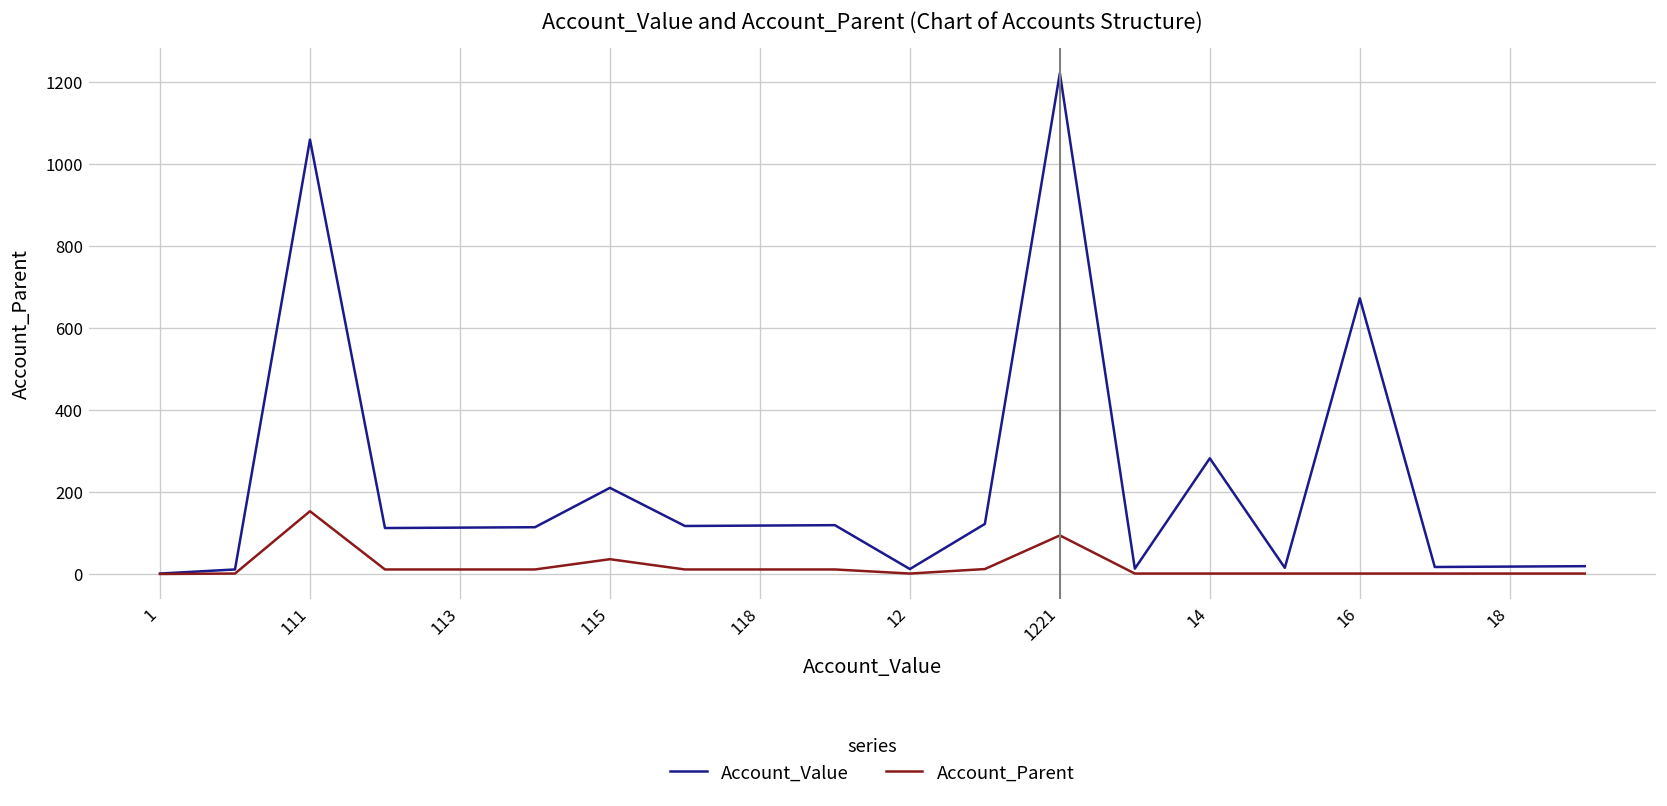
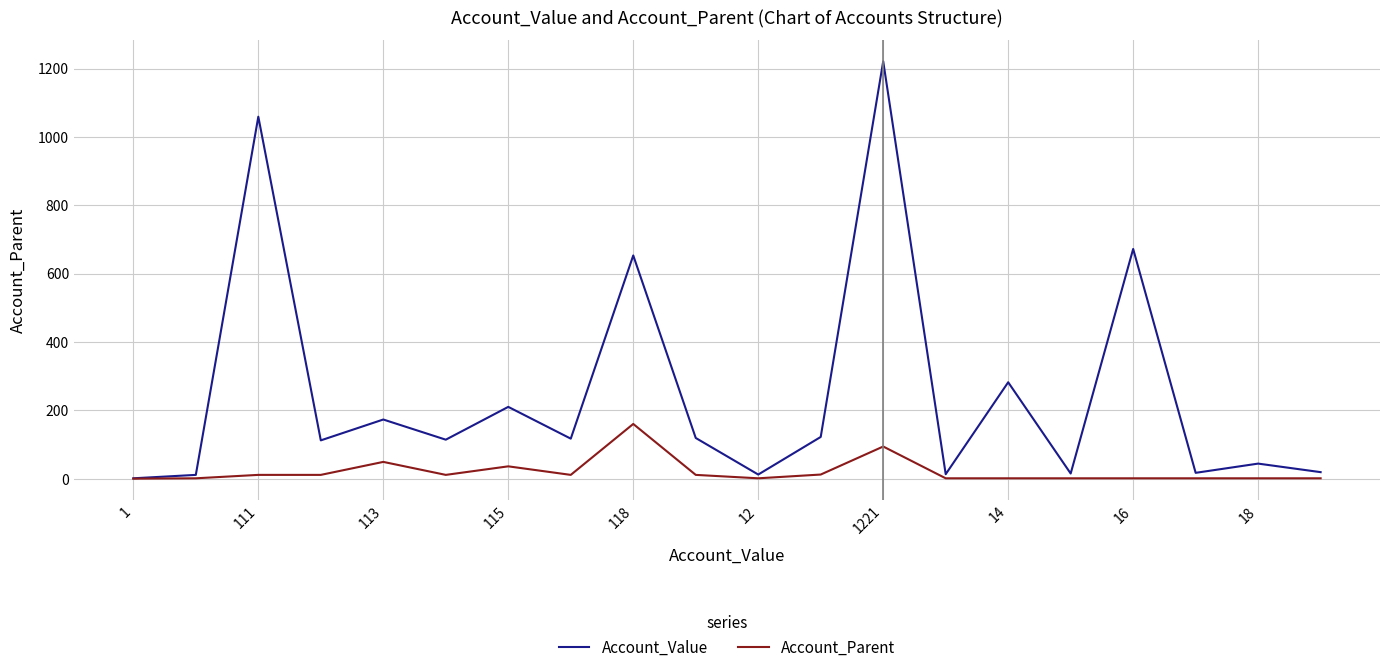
Account_Parent, 111: 150 -> 10
Account_Value, 113: 110 -> 170
Account_Parent, 113: 10 -> 50
Account_Value, 118: 120 -> 650
Account_Parent, 118: 10 -> 160
Account_Value, 18: 20 -> 40
